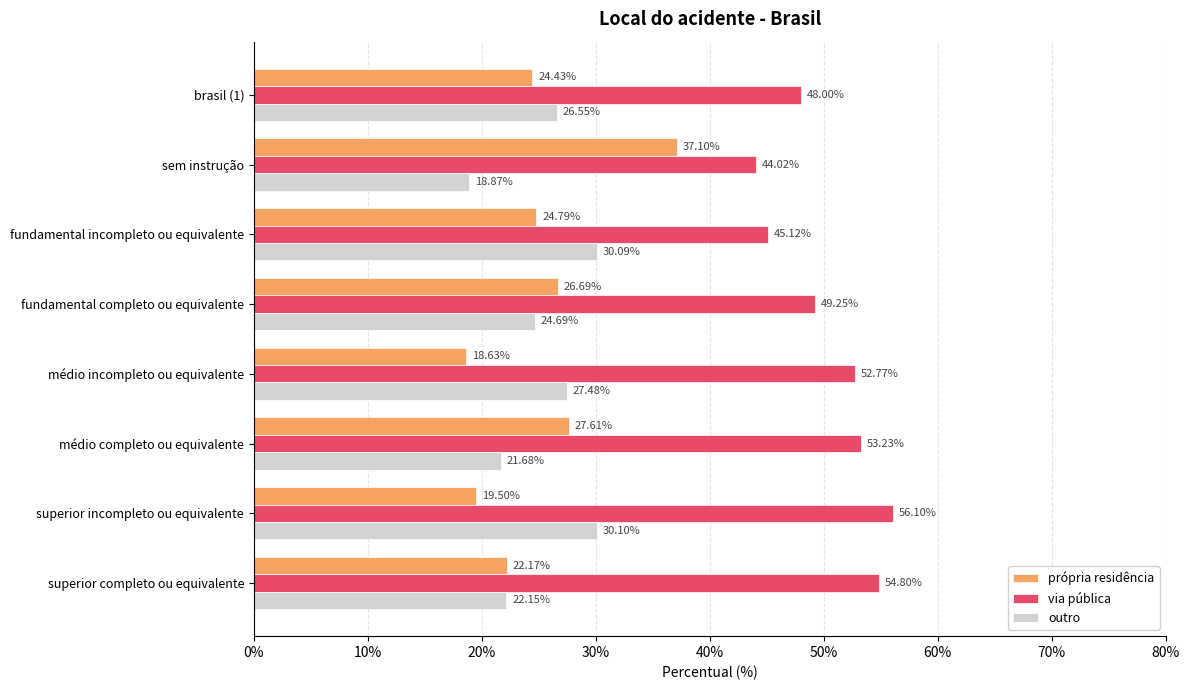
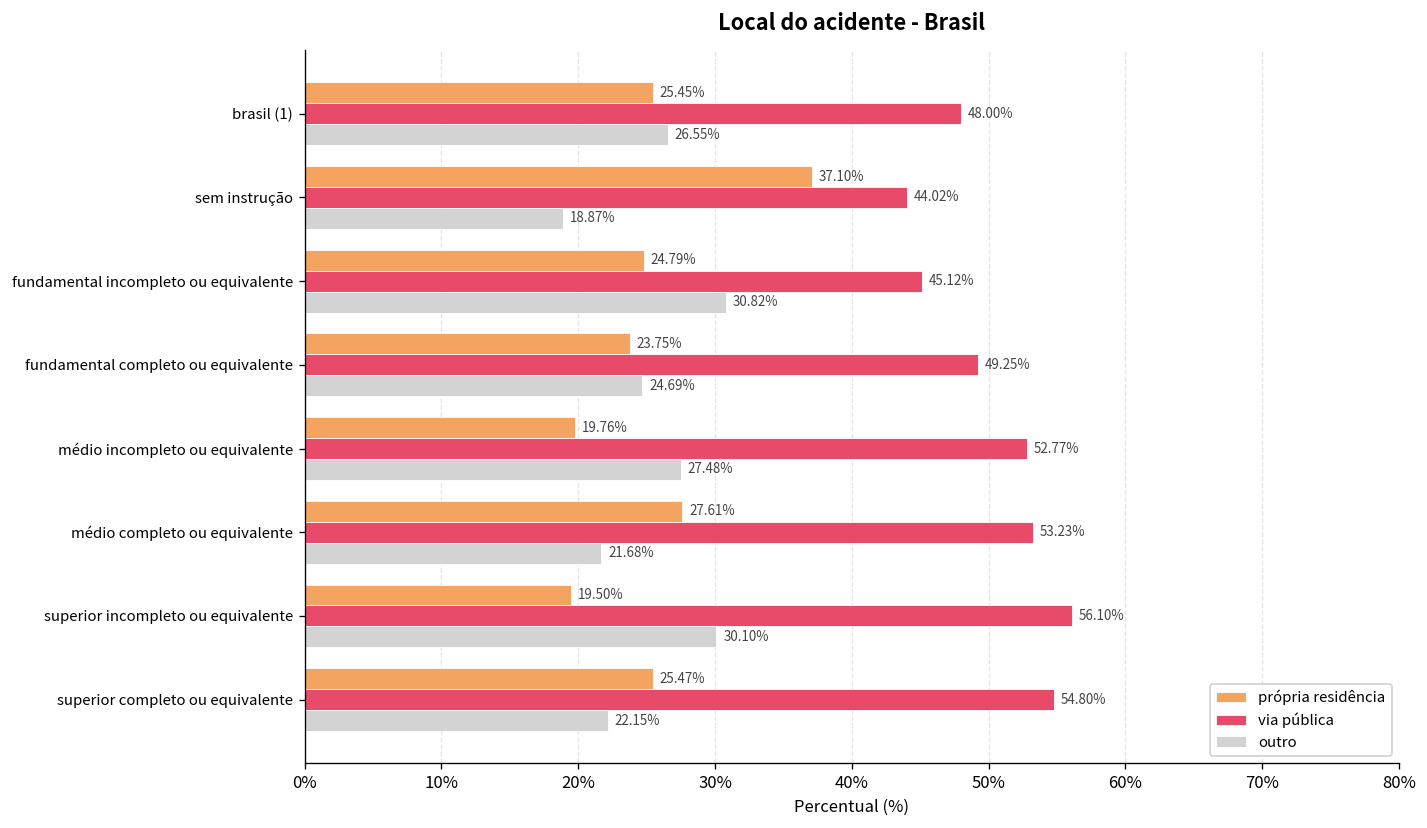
própria residência, brasil (1): 24.43% -> 25.45%
outro, fundamental incompleto ou equivalente: 30.09% -> 30.82%
própria residência, fundamental completo ou equivalente: 26.69% -> 23.75%
própria residência, médio incompleto ou equivalente: 18.63% -> 19.76%
própria residência, superior completo ou equivalente: 22.17% -> 25.47%
